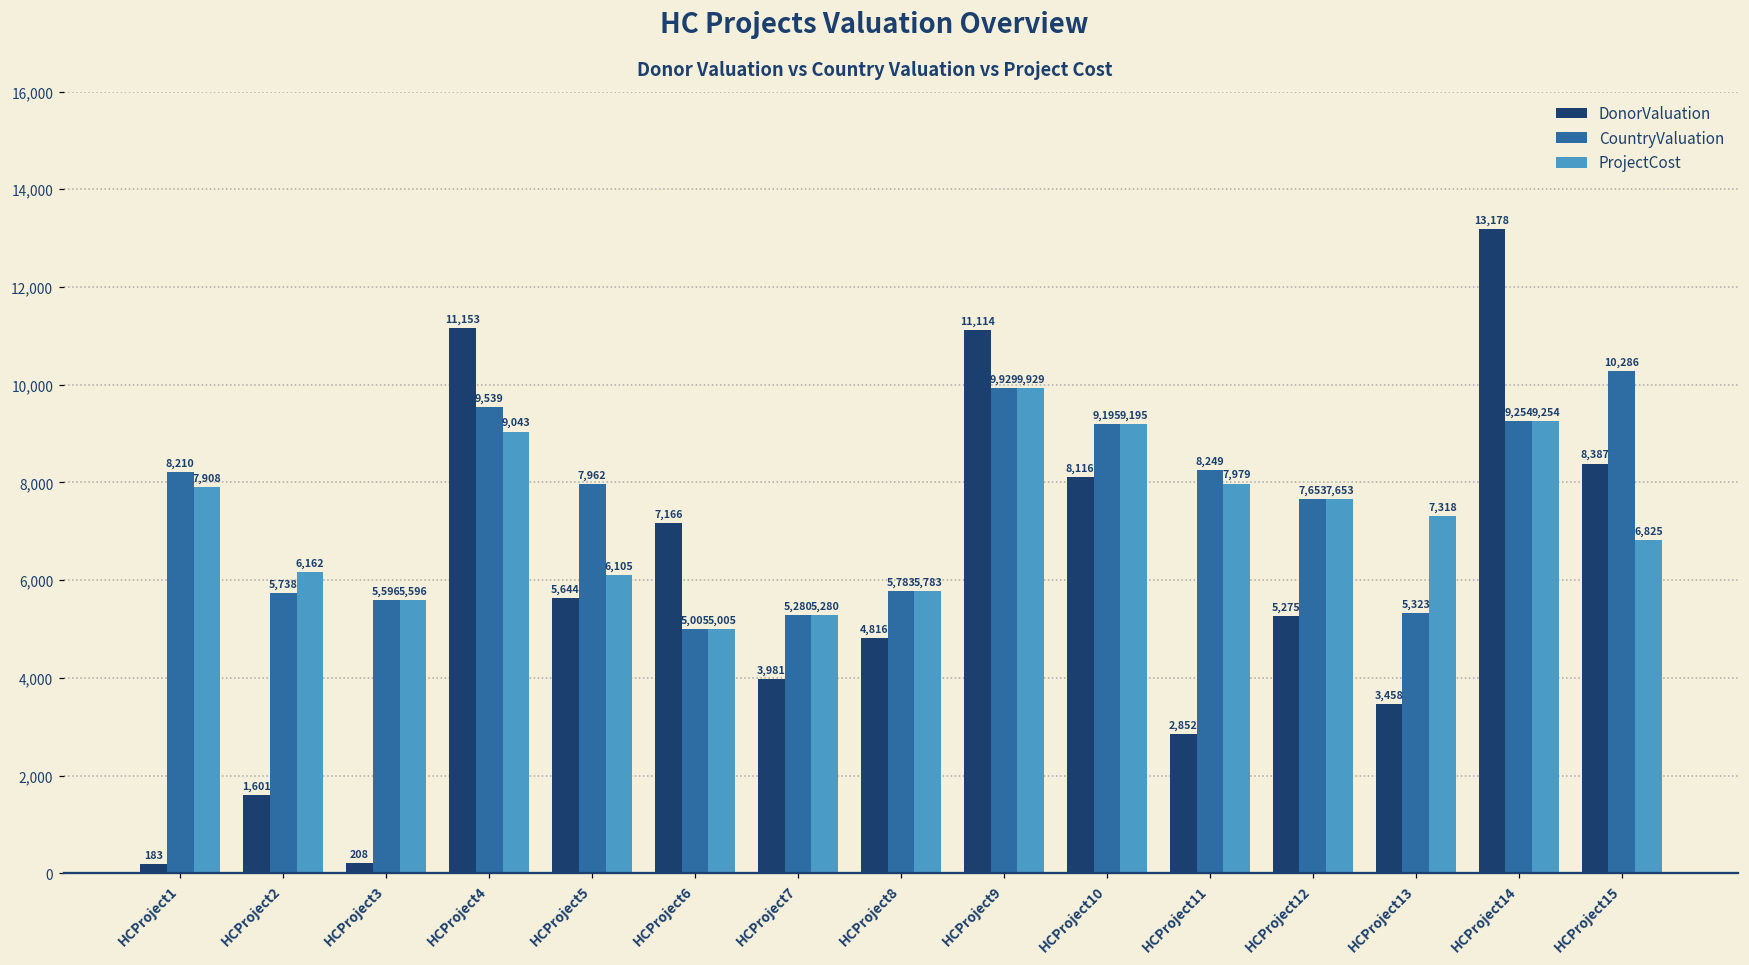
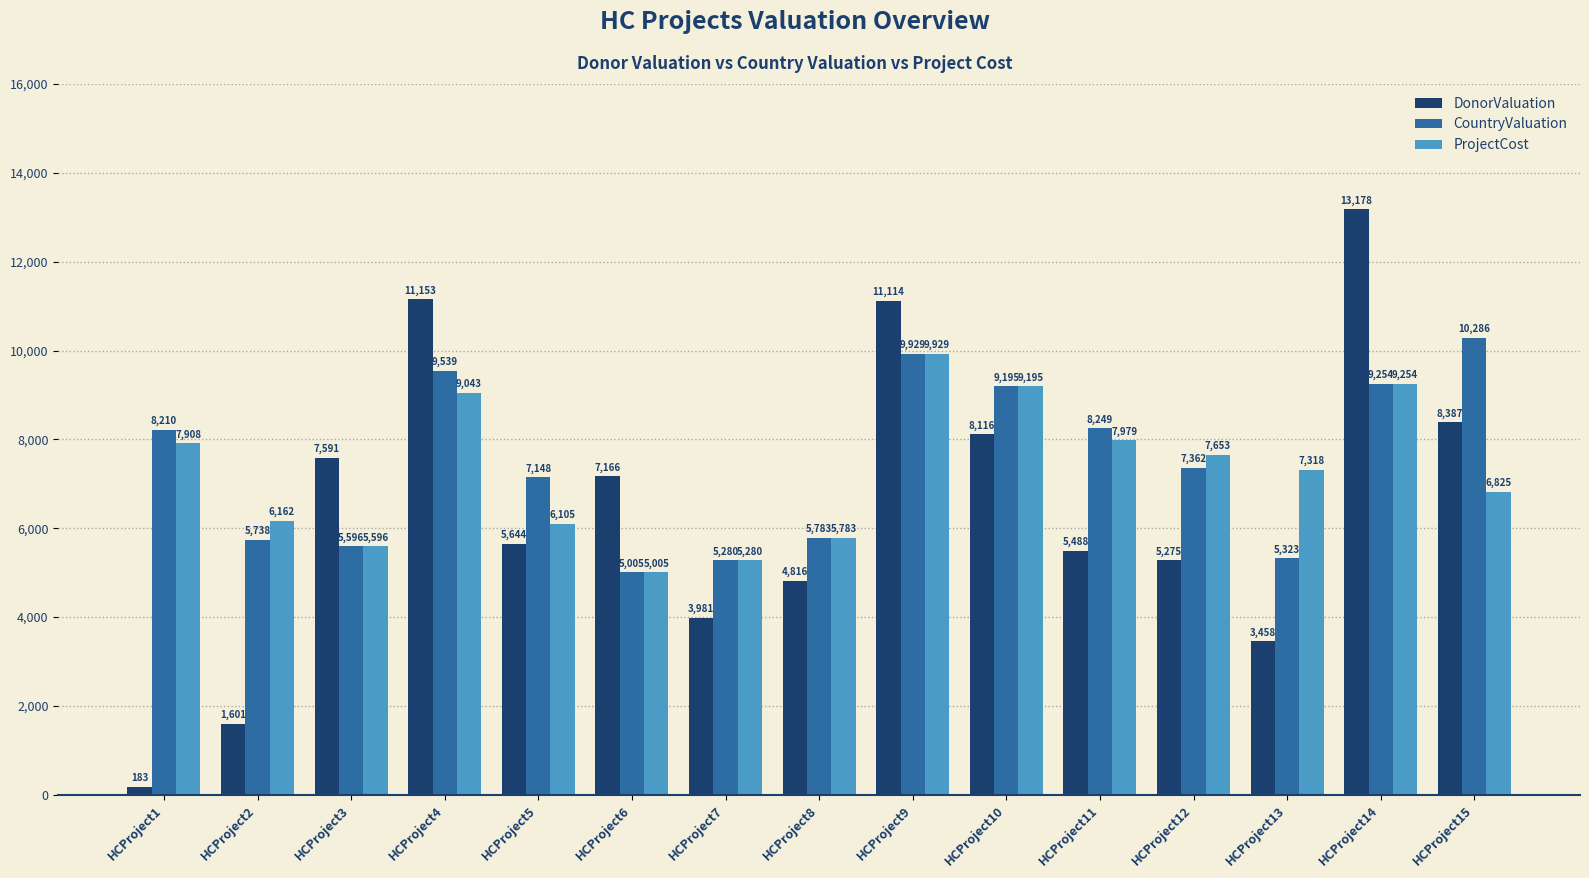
DonorValuation, HCProject3: 208 -> 7,591
CountryValuation, HCProject5: 7,962 -> 7,148
DonorValuation, HCProject11: 2,852 -> 5,488
CountryValuation, HCProject12: 7,653 -> 7,362
